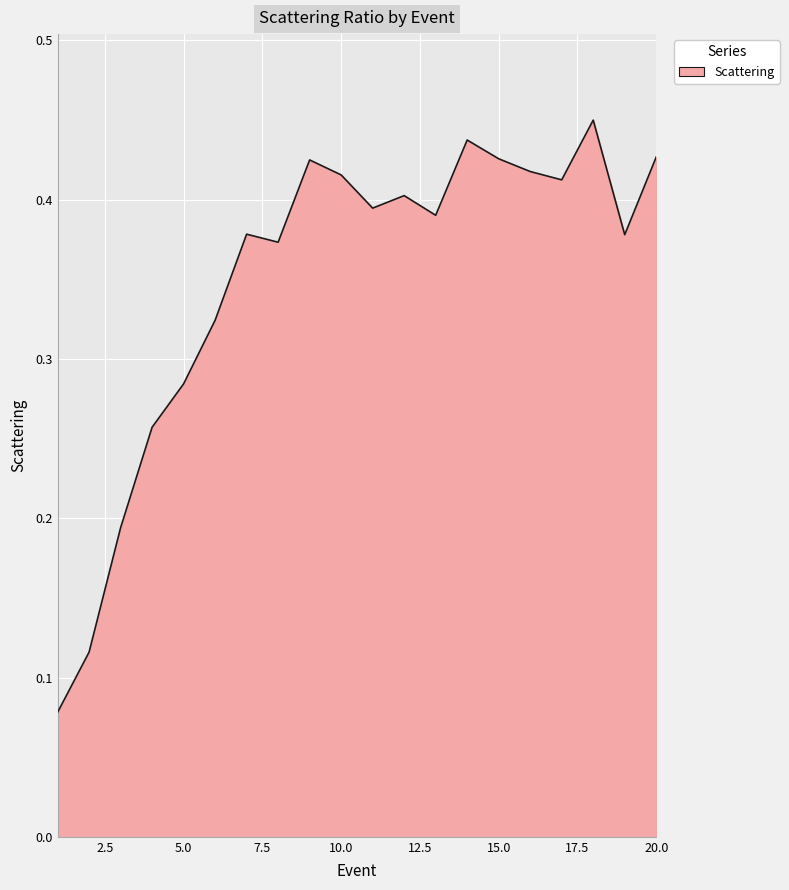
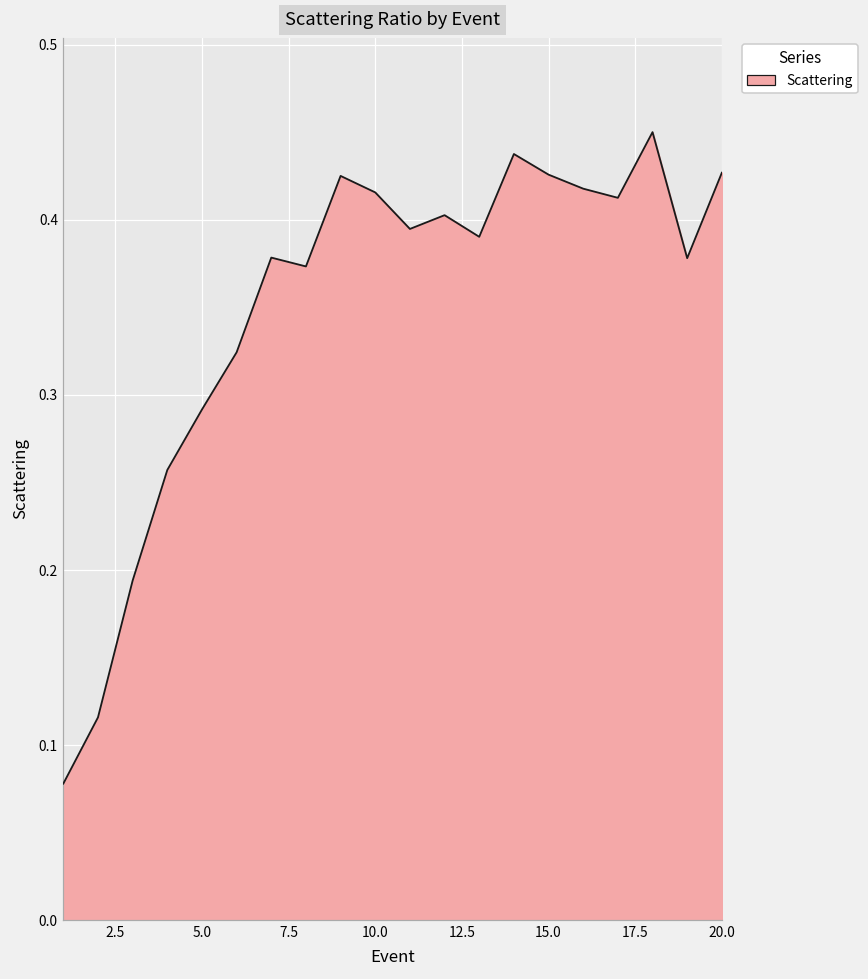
5.0: 0.284 -> 0.292
